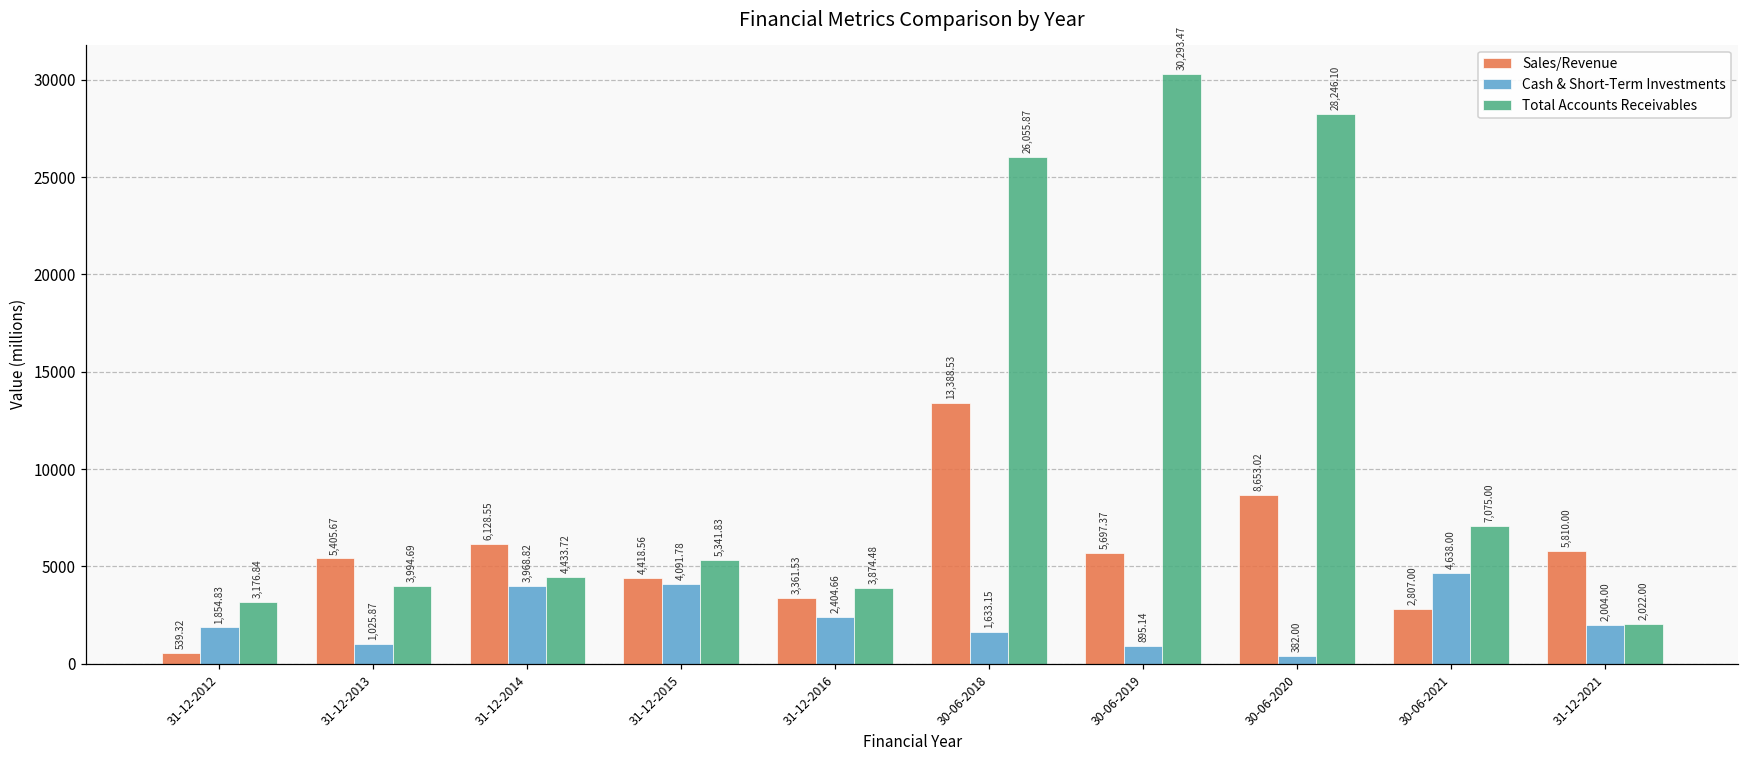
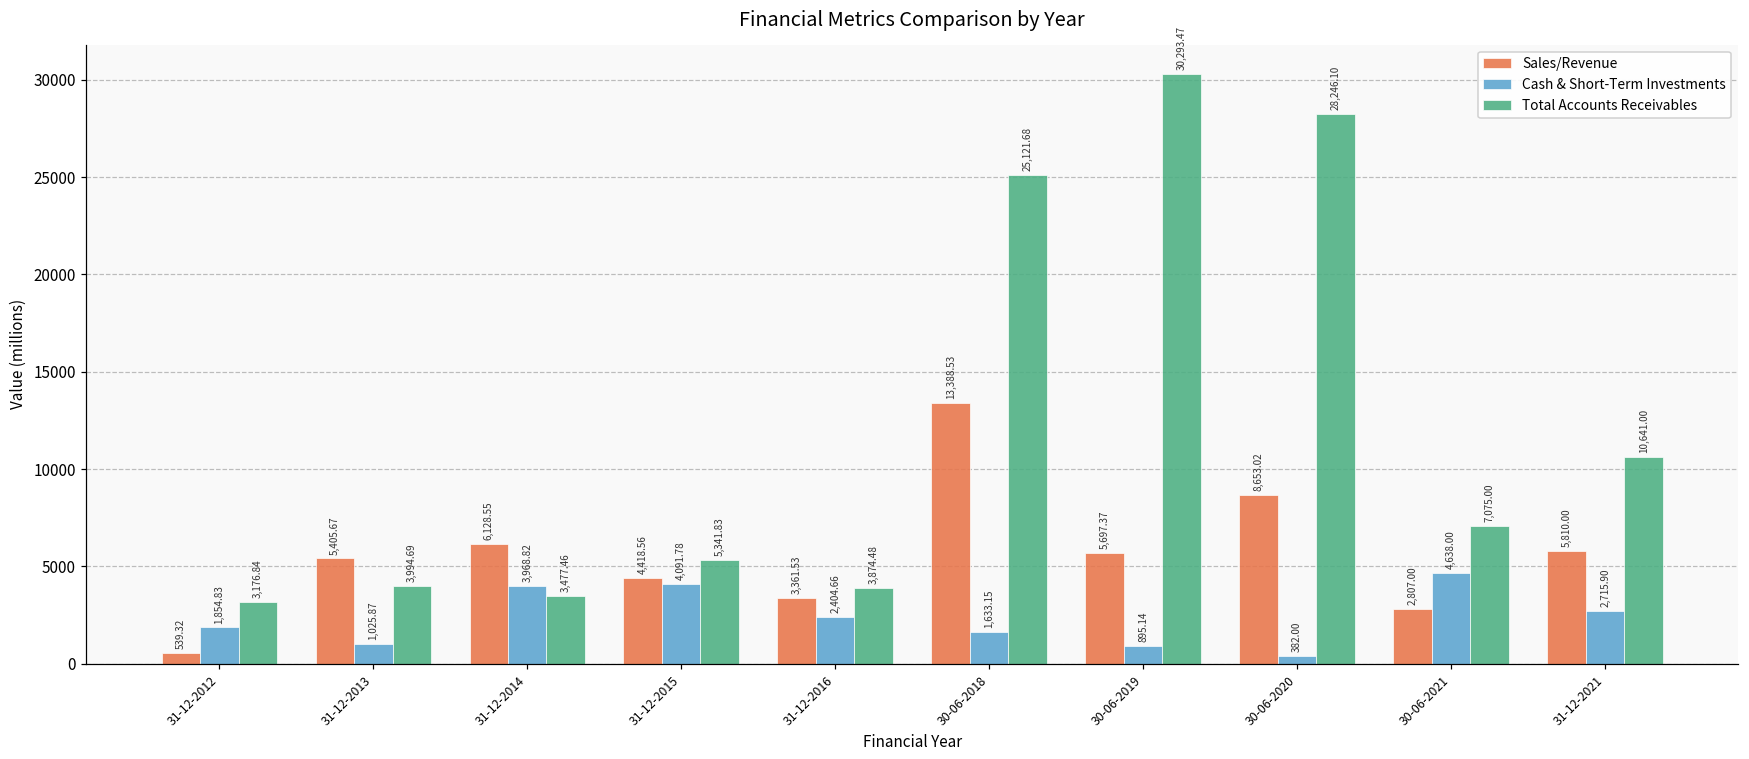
Total Accounts Receivables, 31-12-2014: 4,433.72 -> 3,477.46
Total Accounts Receivables, 30-06-2018: 26,055.87 -> 25,121.68
Cash & Short-Term Investments, 31-12-2021: 2,004.00 -> 2,715.90
Total Accounts Receivables, 31-12-2021: 2,022.00 -> 10,641.00
